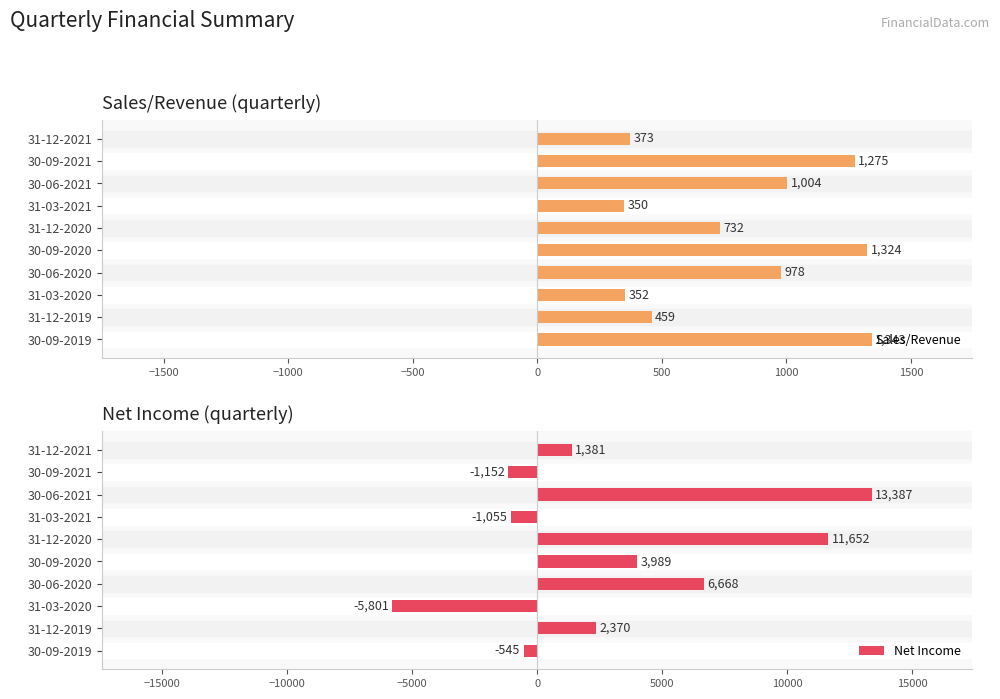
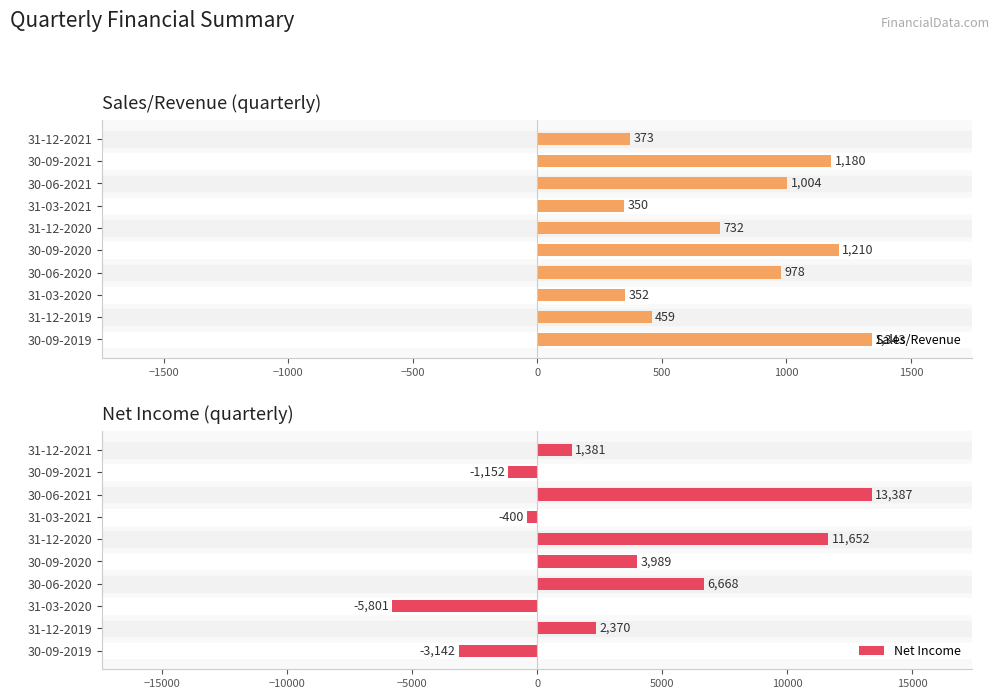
Sales/Revenue (quarterly), 30-09-2021: 1,275 -> 1,180
Sales/Revenue (quarterly), 30-09-2020: 1,324 -> 1,210
Net Income (quarterly), 31-03-2021: -1,055 -> -400
Net Income (quarterly), 30-09-2019: -545 -> -3,142
